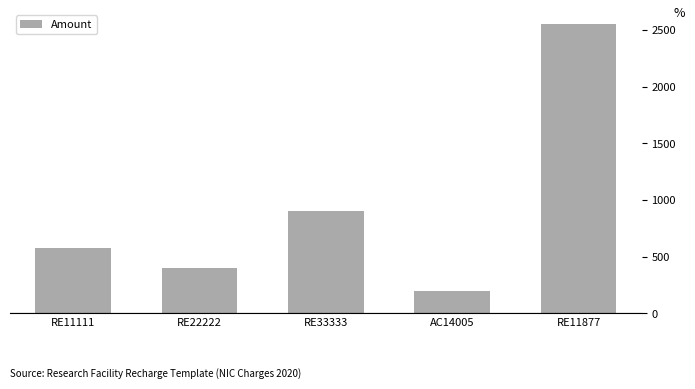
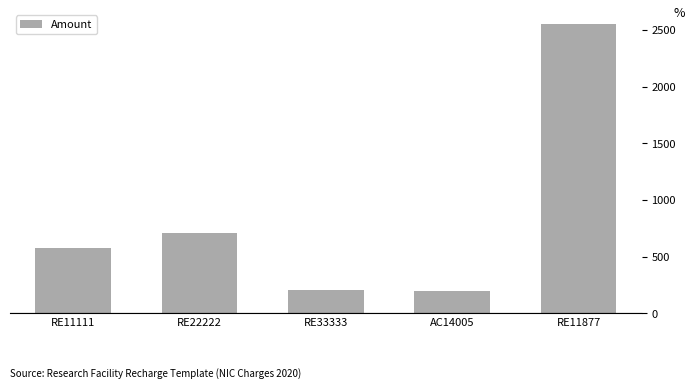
RE22222: 400 -> 710
RE33333: 900 -> 200
